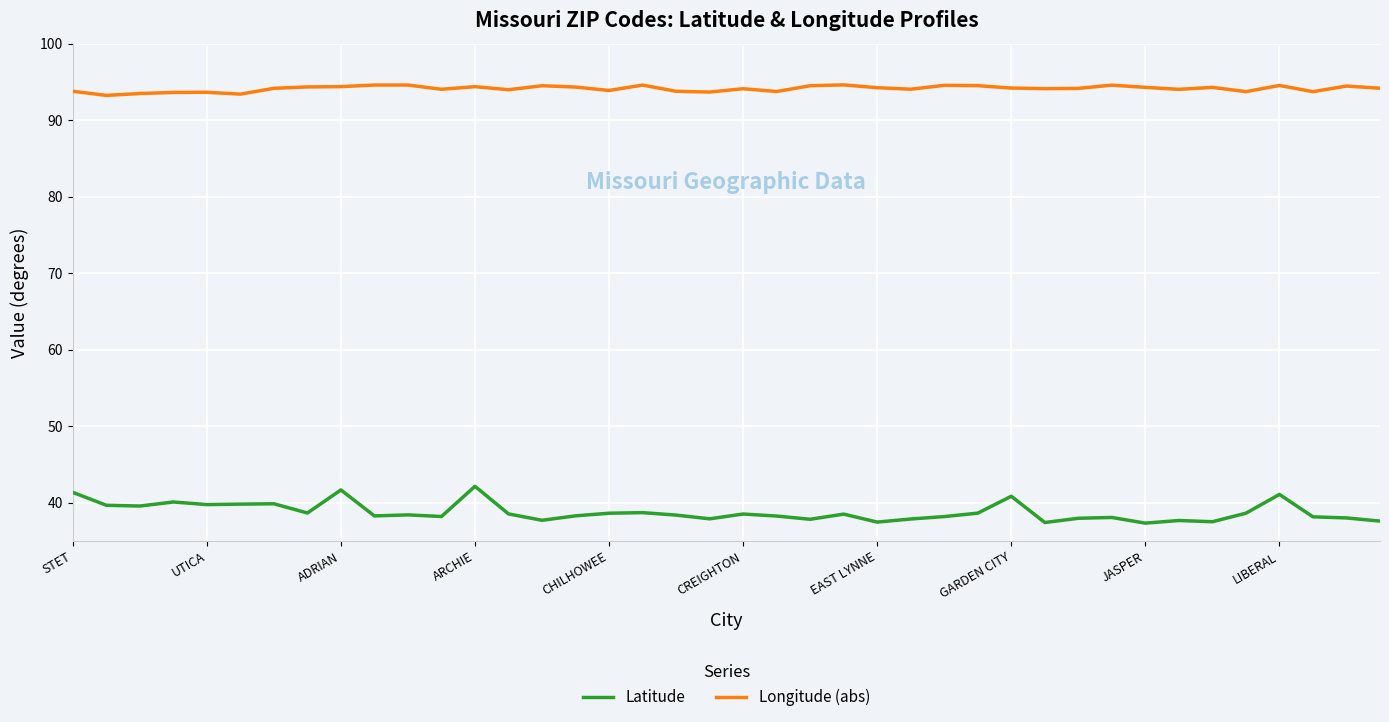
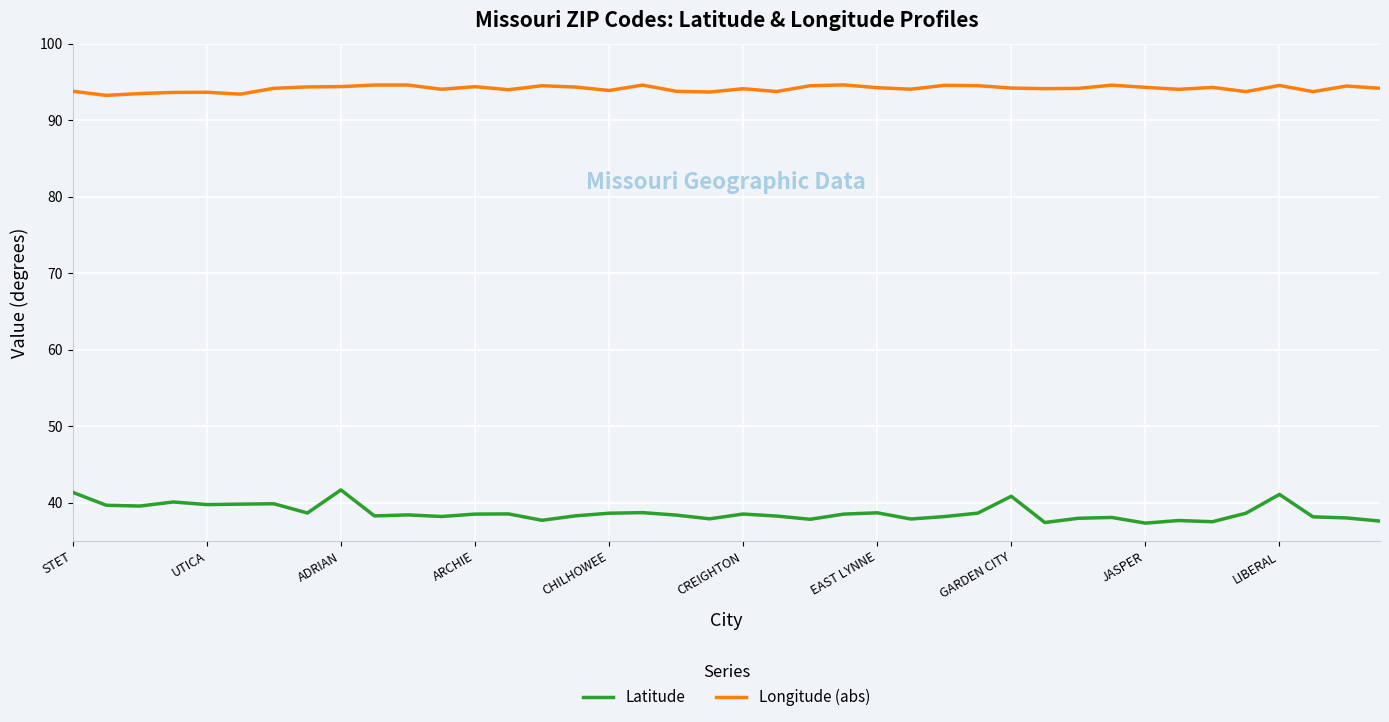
Latitude, ARCHIE: 42 -> 38
Latitude, EAST LYNNE: 37 -> 39
